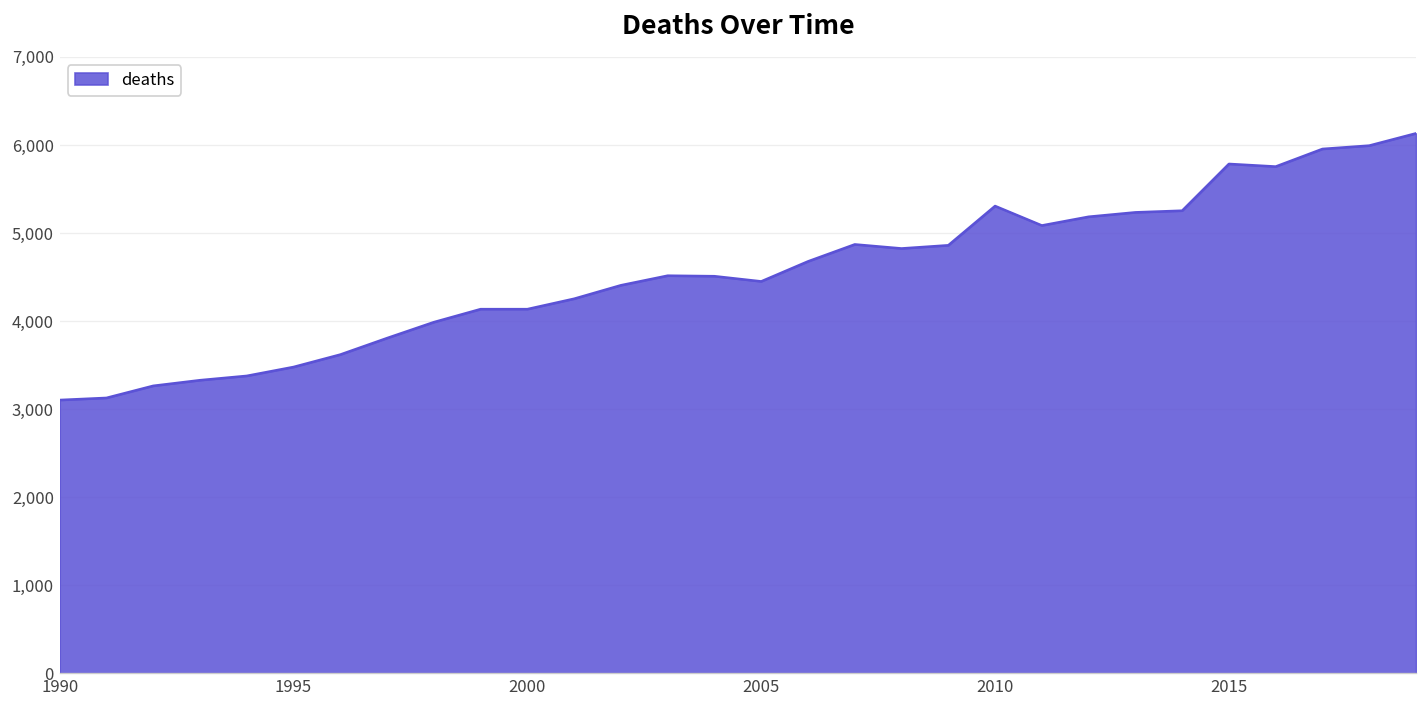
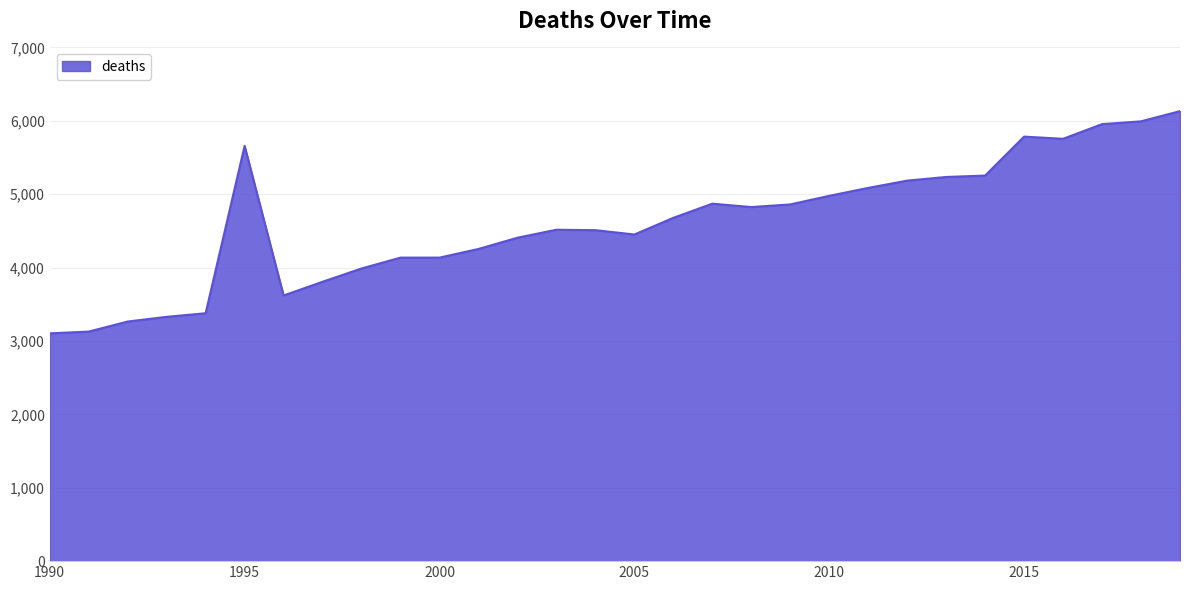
1995: 3,500 -> 5,700
2010: 5,300 -> 5,000
